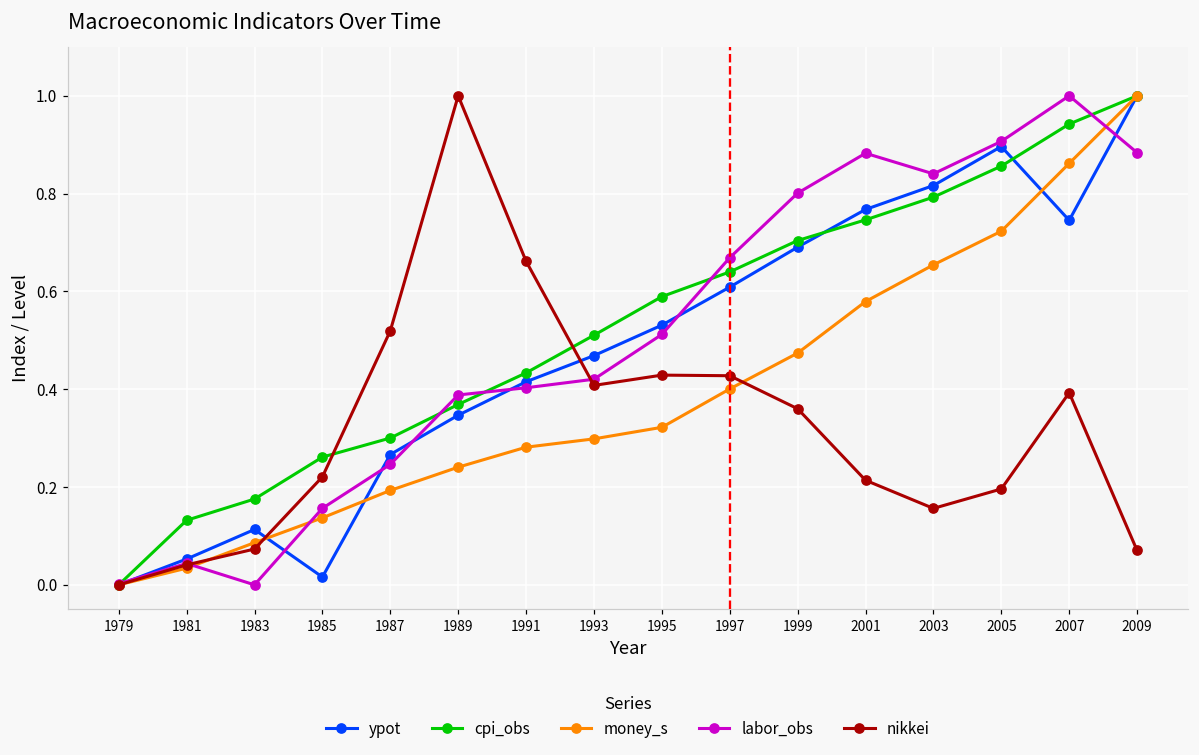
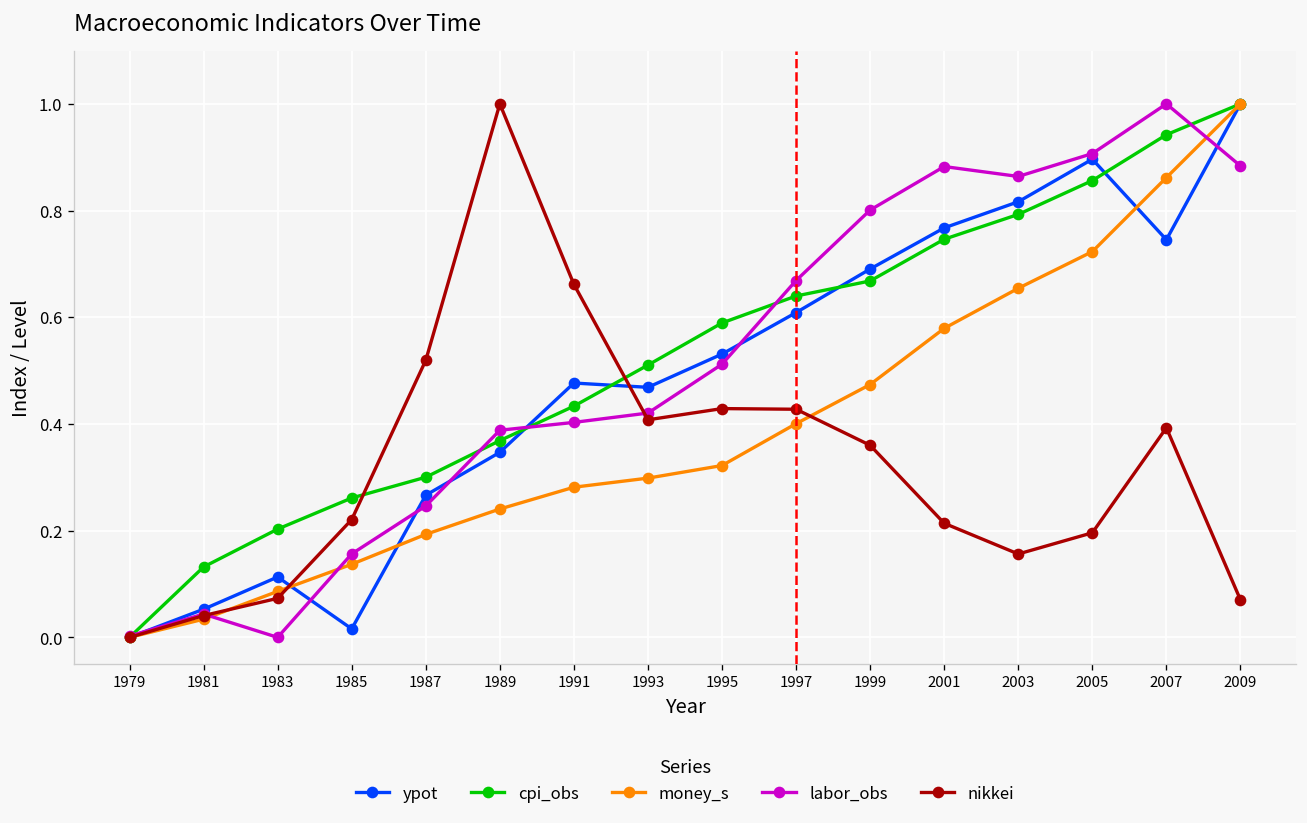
cpi_obs, 1983: 0.18 -> 0.20
ypot, 1991: 0.42 -> 0.48
cpi_obs, 1999: 0.70 -> 0.67
labor_obs, 2003: 0.84 -> 0.86
